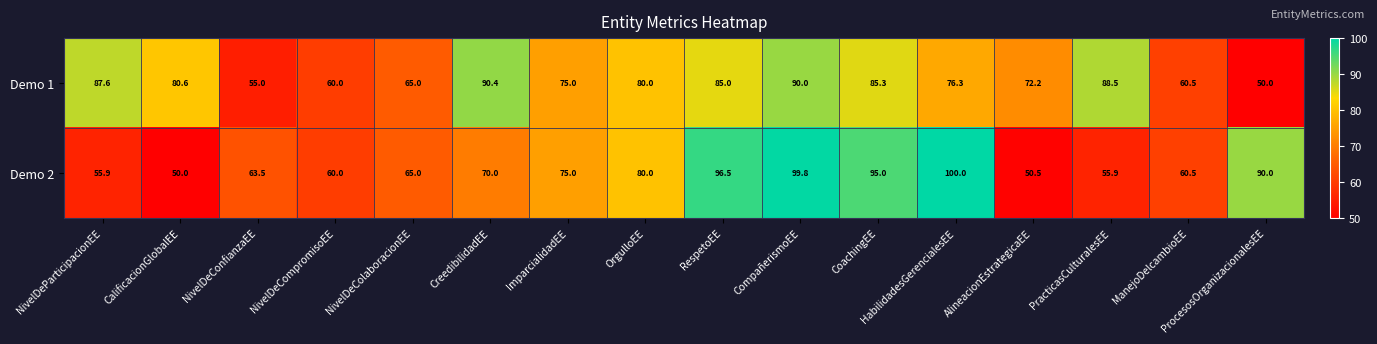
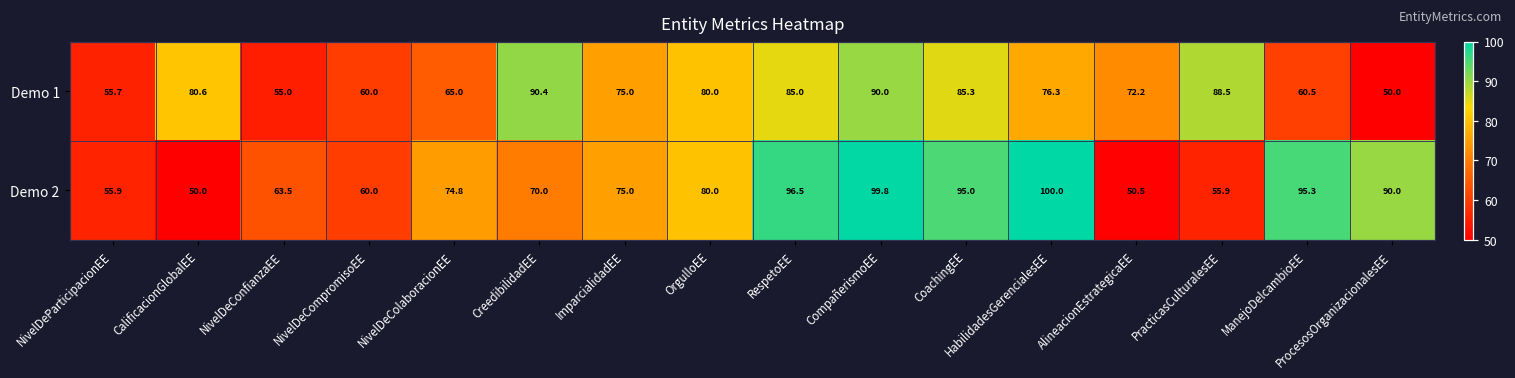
Demo 1, NivelDeParticipacionEE: 87.6 -> 55.7
Demo 2, NivelDeColaboracionEE: 65.0 -> 74.8
Demo 2, ManejoDelcambioEE: 60.5 -> 95.3
